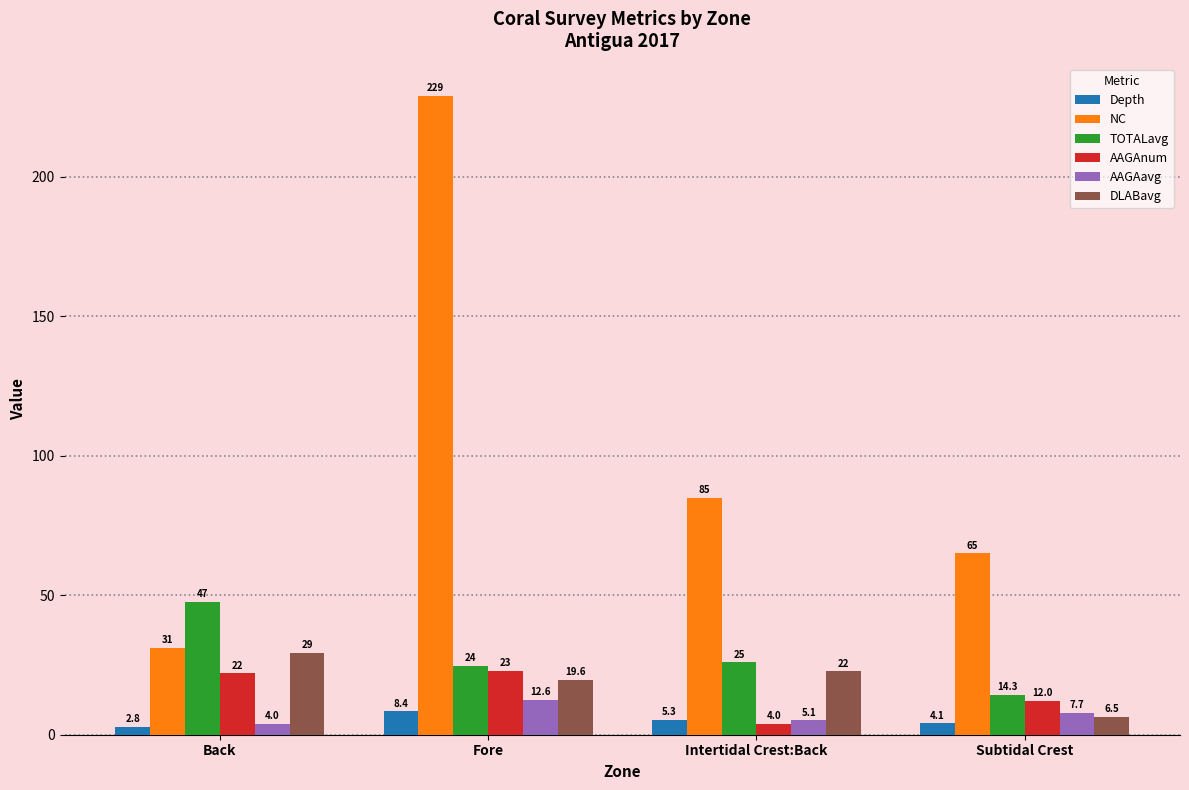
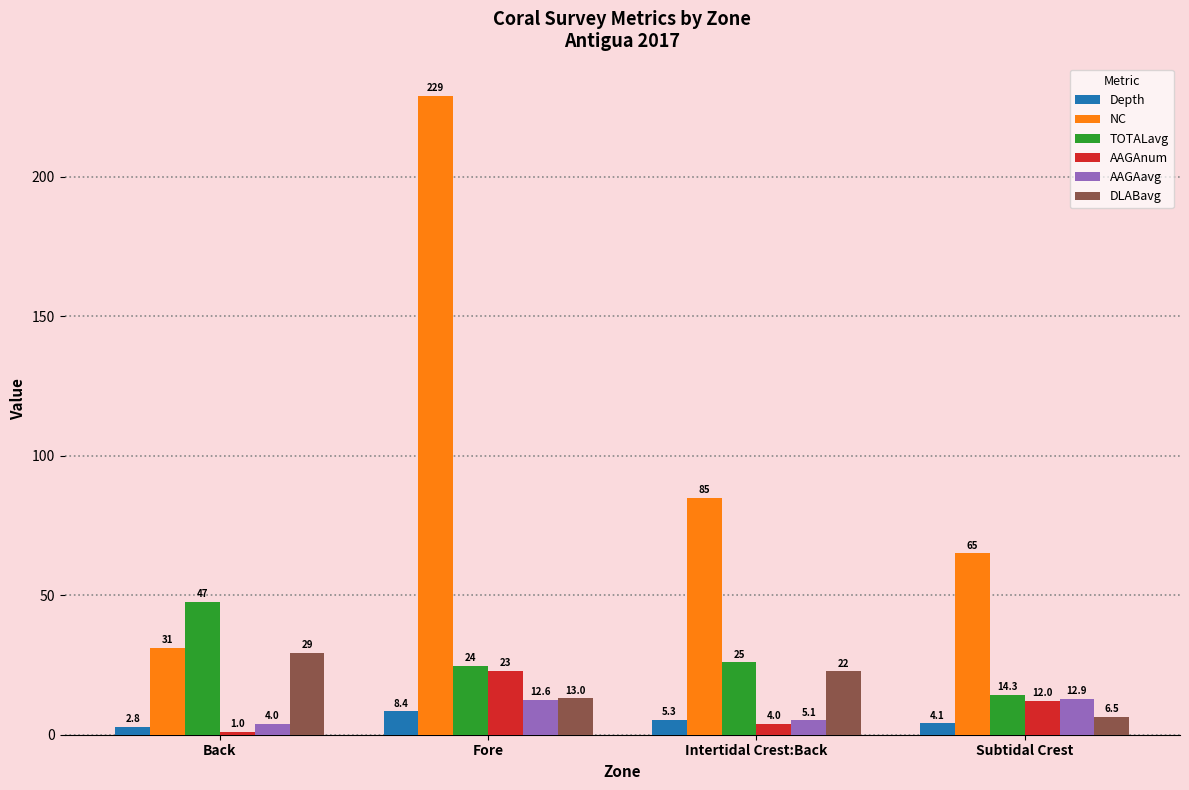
AAGAnum, Back: 22 -> 1.0
DLABavg, Fore: 19.6 -> 13.0
AAGAavg, Subtidal Crest: 7.7 -> 12.9
